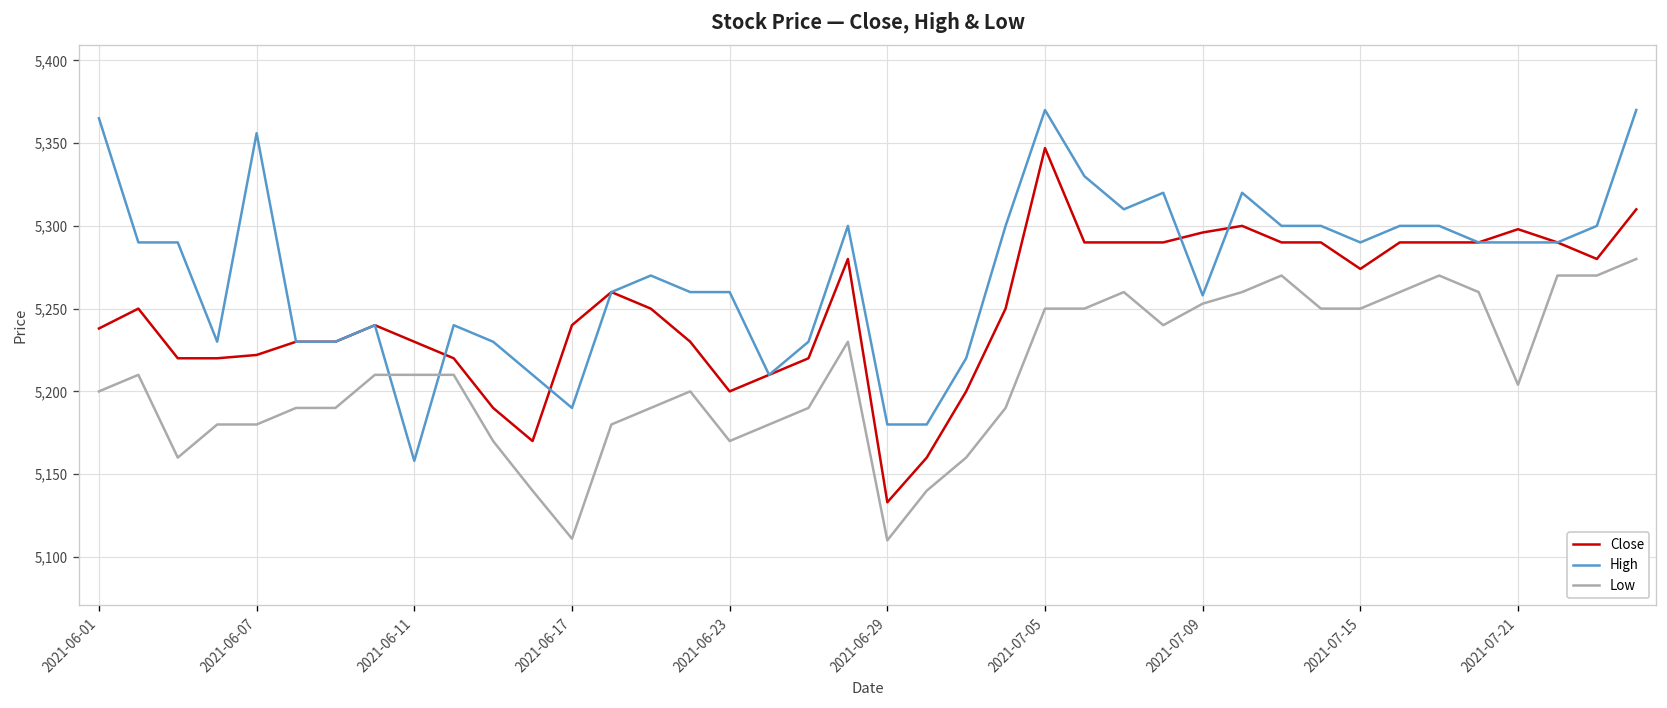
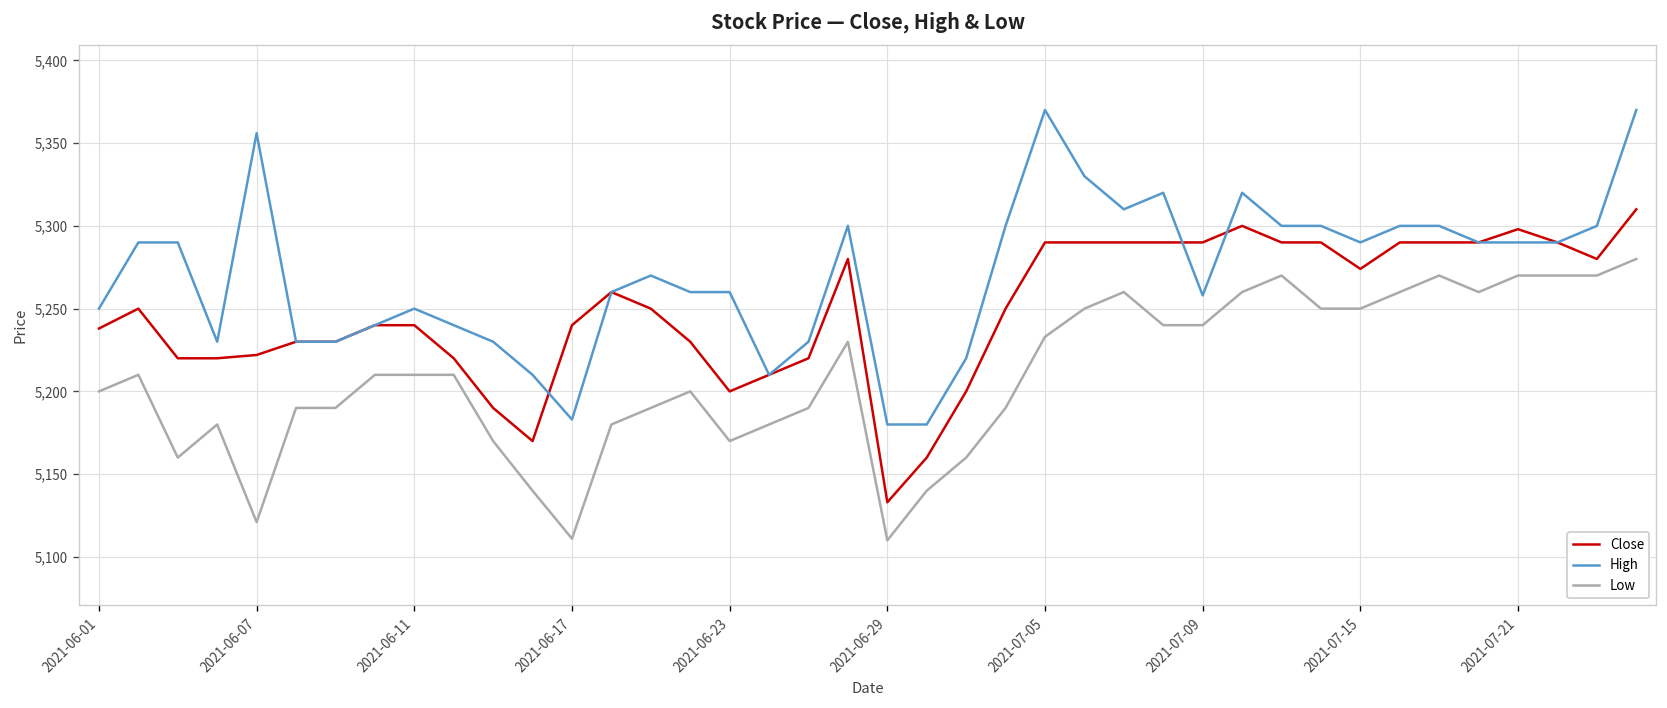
High, 2021-06-01: 5,365 -> 5,250
Low, 2021-06-07: 5,180 -> 5,121
Close, 2021-06-11: 5,230 -> 5,240
High, 2021-06-11: 5,158 -> 5,250
High, 2021-06-17: 5,190 -> 5,183
Close, 2021-07-05: 5,347 -> 5,290
Low, 2021-07-05: 5,250 -> 5,233
Close, 2021-07-09: 5,296 -> 5,290
Low, 2021-07-09: 5,253 -> 5,240
Low, 2021-07-21: 5,204 -> 5,270
